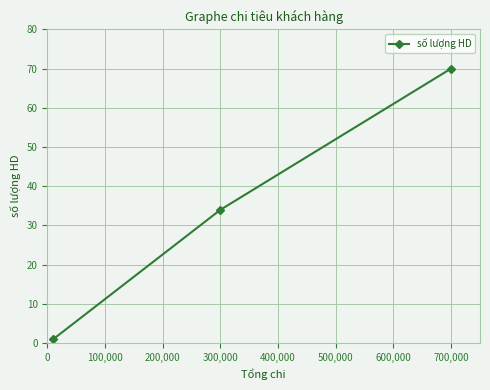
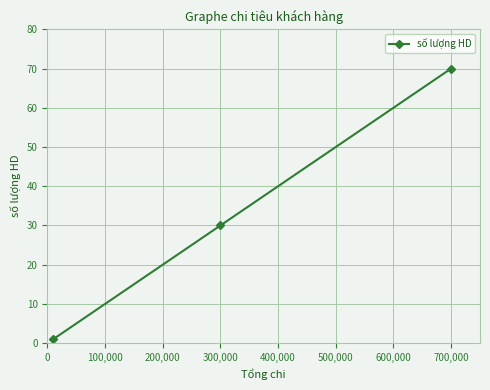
300,000: 34 -> 30
